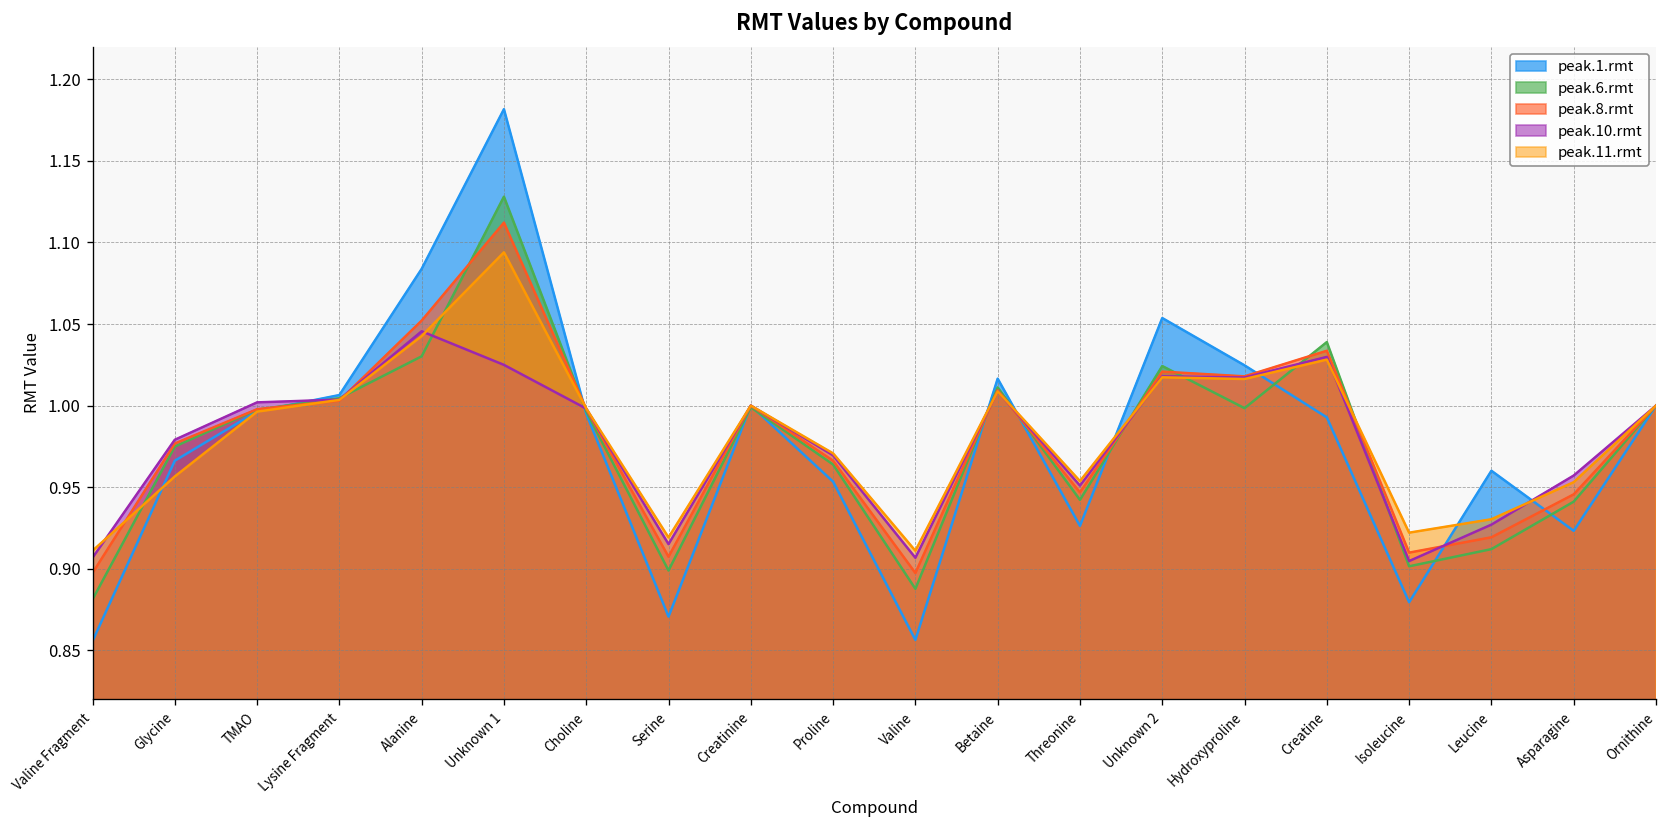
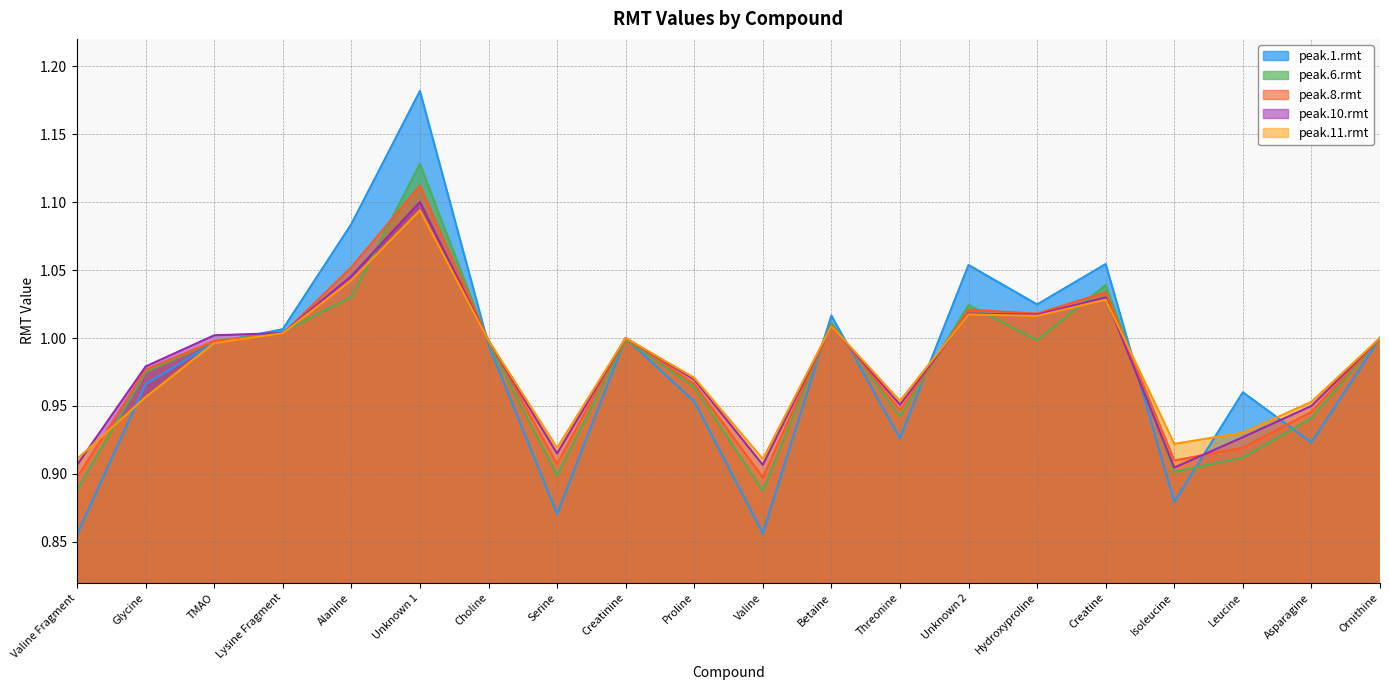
peak.6.rmt, Valine Fragment: 0.881 -> 0.888
peak.10.rmt, Unknown 1: 1.025 -> 1.100
peak.1.rmt, Creatine: 0.993 -> 1.054
peak.10.rmt, Asparagine: 0.957 -> 0.950
